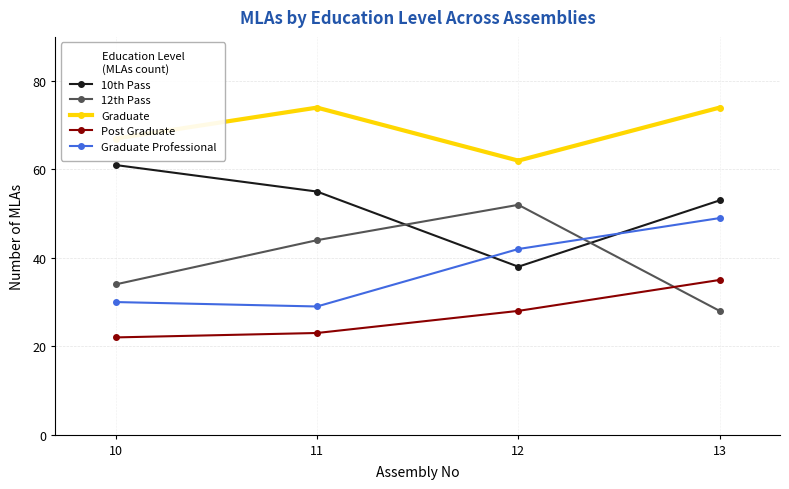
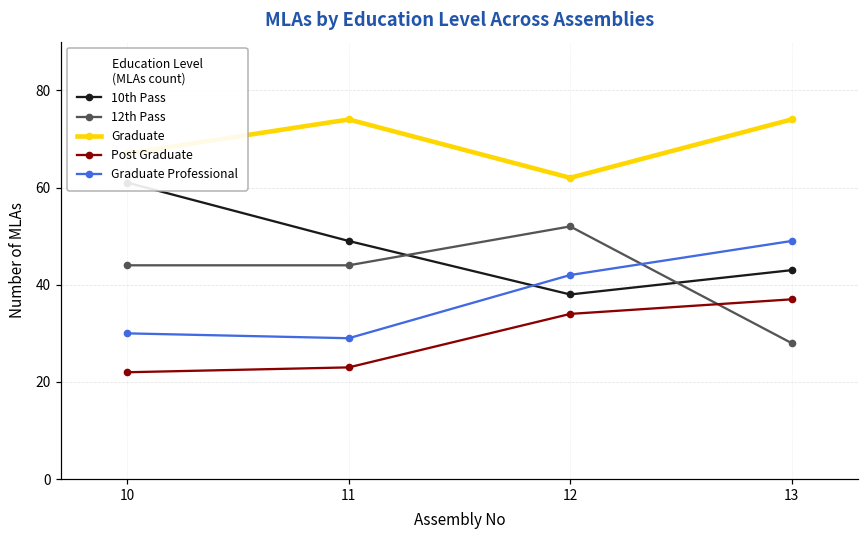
12th Pass, 10: 34 -> 44
10th Pass, 11: 55 -> 49
Post Graduate, 12: 28 -> 34
10th Pass, 13: 53 -> 43
Post Graduate, 13: 35 -> 37
